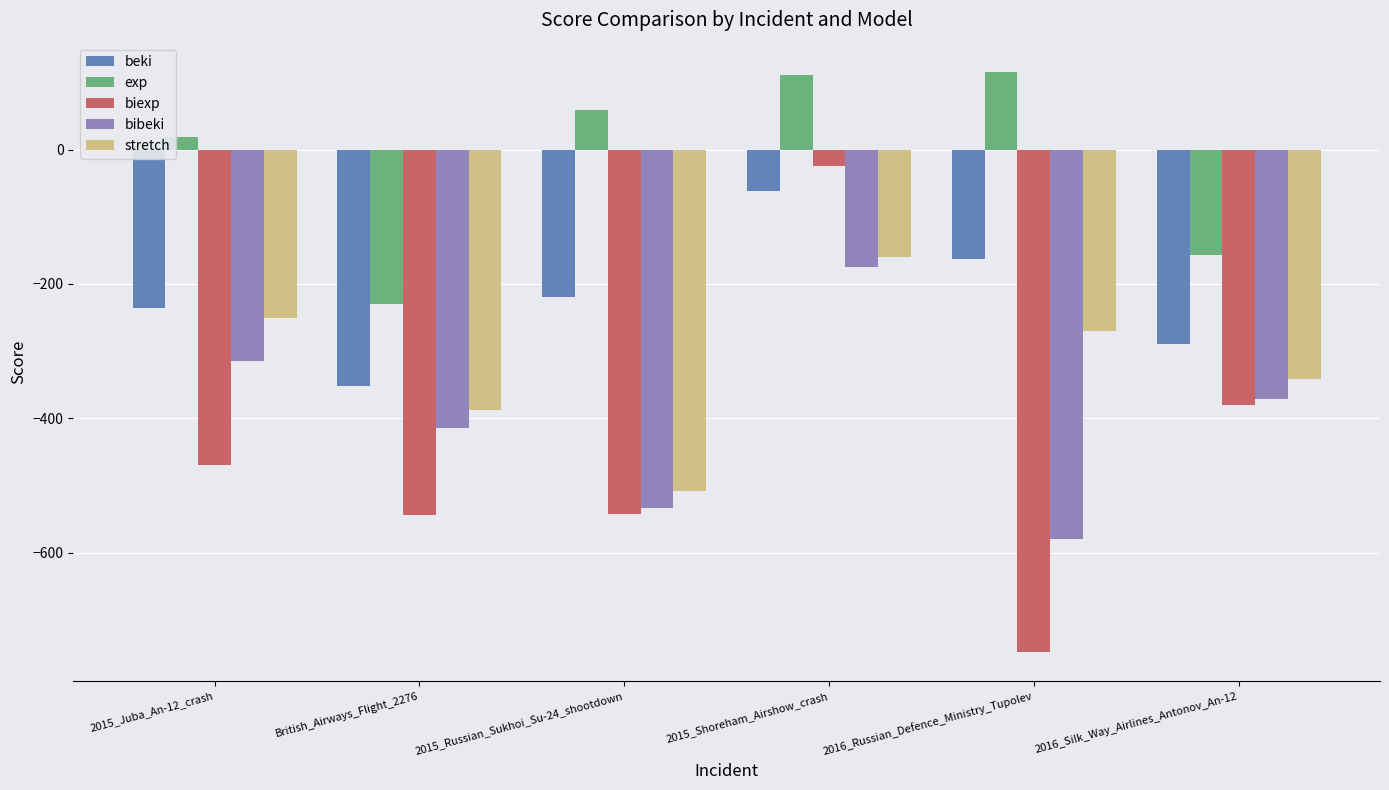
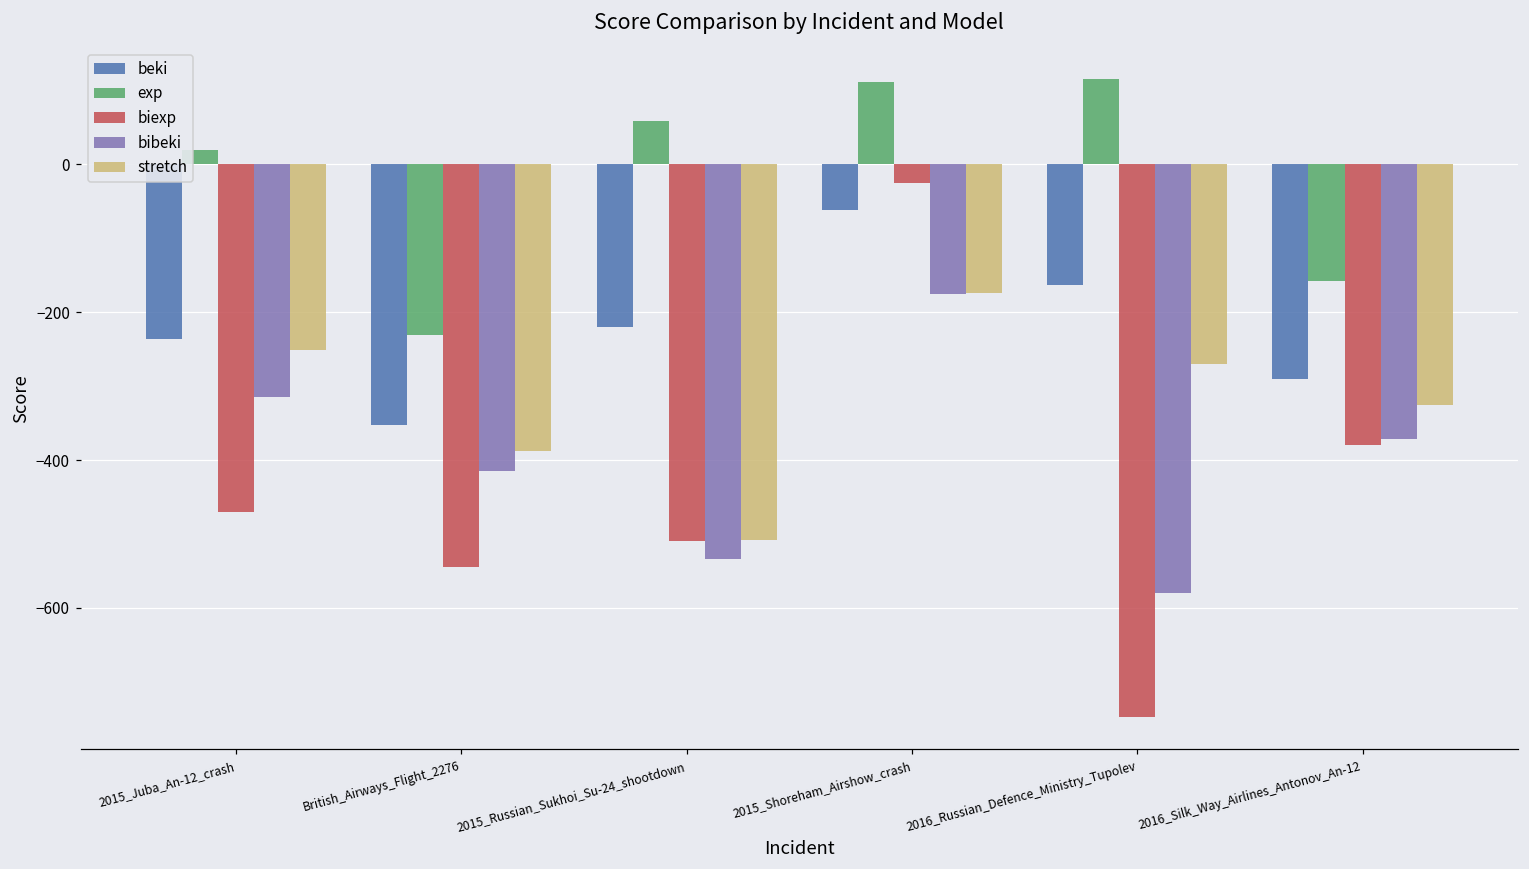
biexp, 2015_Russian_Sukhoi_Su-24_shootdown: -540 -> -510
stretch, 2015_Shoreham_Airshow_crash: -160 -> -170
stretch, 2016_Silk_Way_Airlines_Antonov_An-12: -340 -> -330
